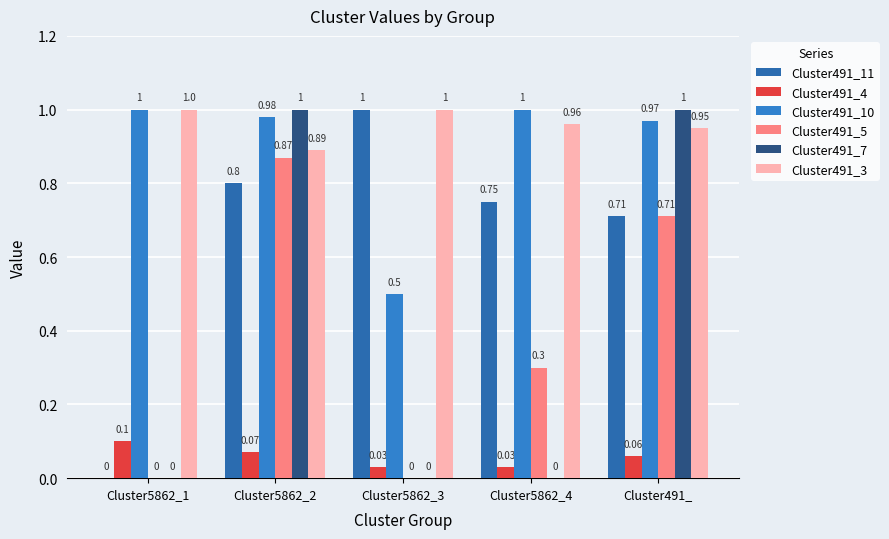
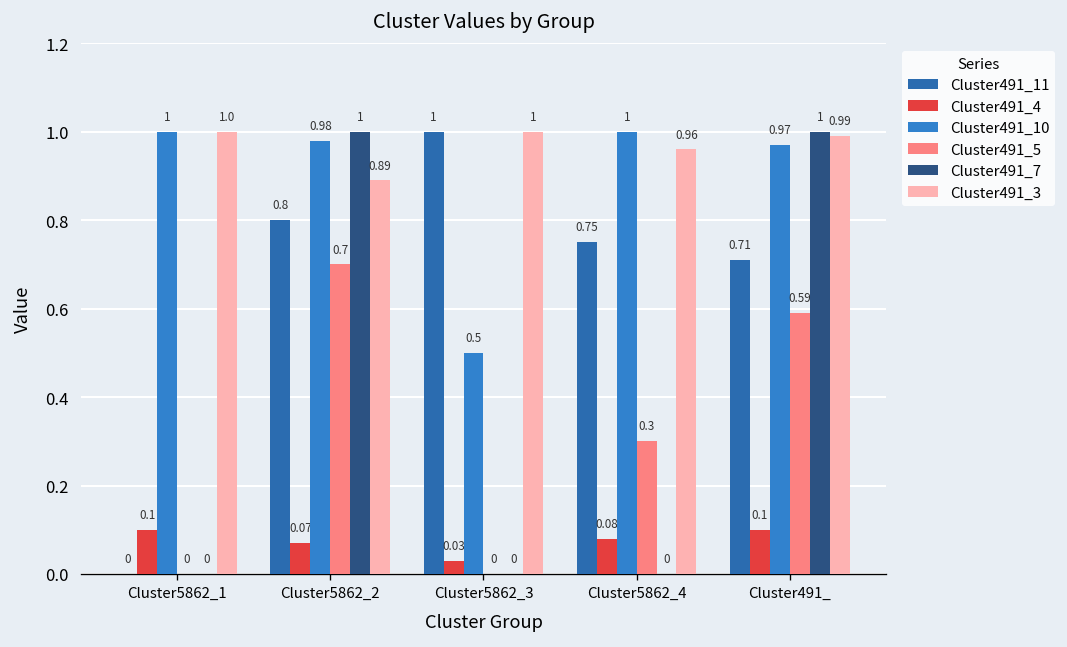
Cluster491_5, Cluster5862_2: 0.87 -> 0.7
Cluster491_4, Cluster5862_4: 0.03 -> 0.08
Cluster491_4, Cluster491_: 0.06 -> 0.1
Cluster491_5, Cluster491_: 0.71 -> 0.59
Cluster491_3, Cluster491_: 0.95 -> 0.99
